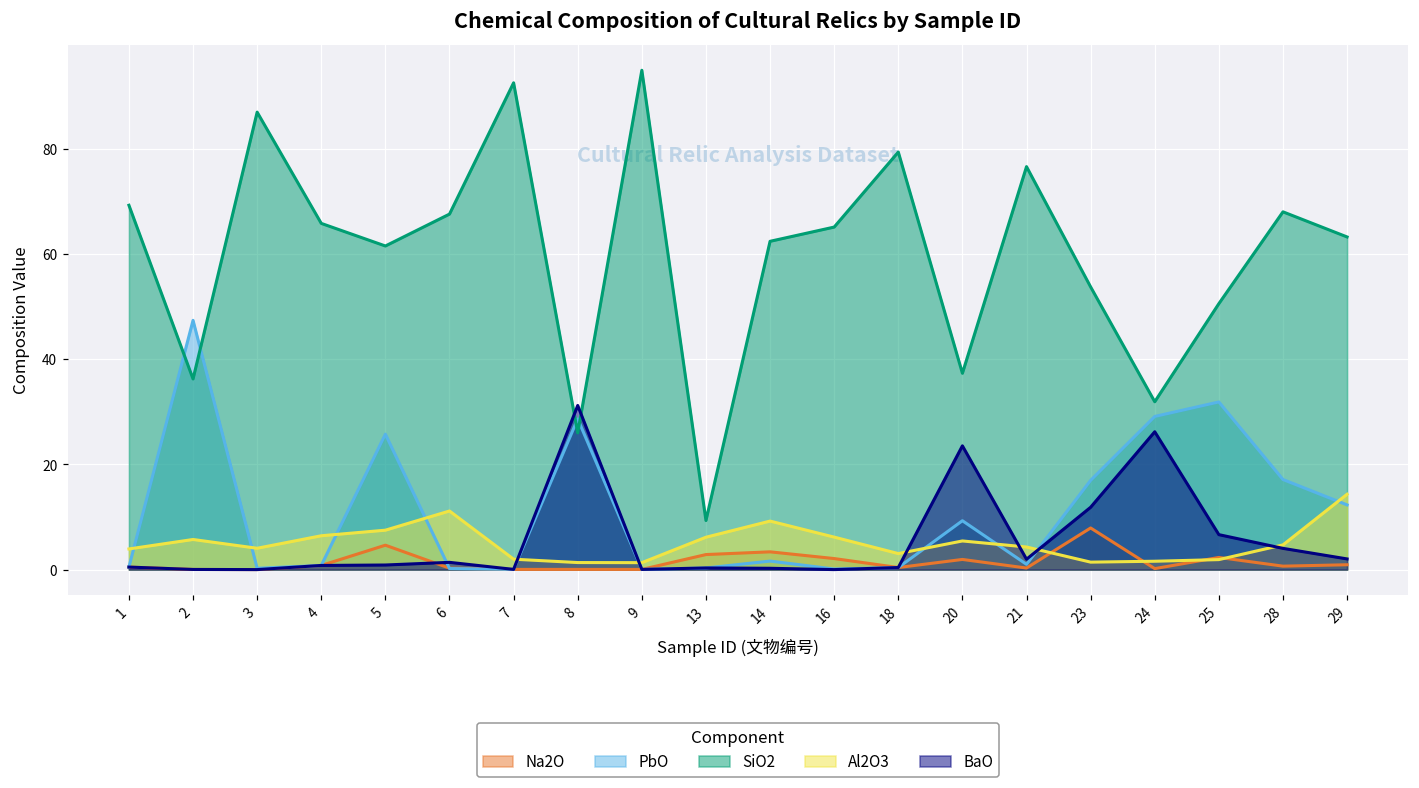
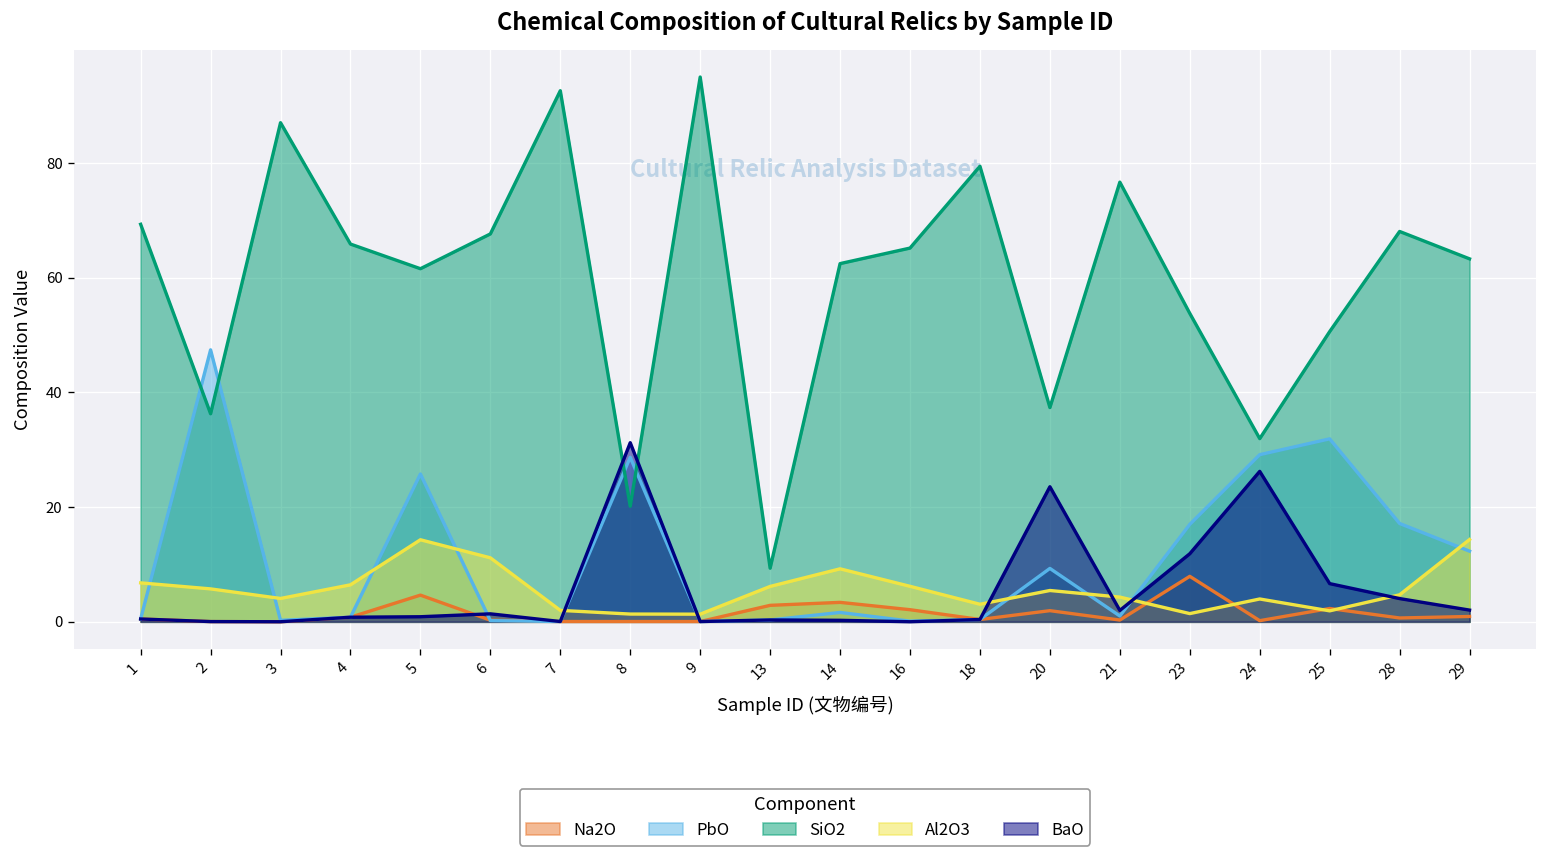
Al2O3, 1: 4 -> 7
Al2O3, 5: 8 -> 14
SiO2, 8: 26 -> 20
Al2O3, 24: 2 -> 4
